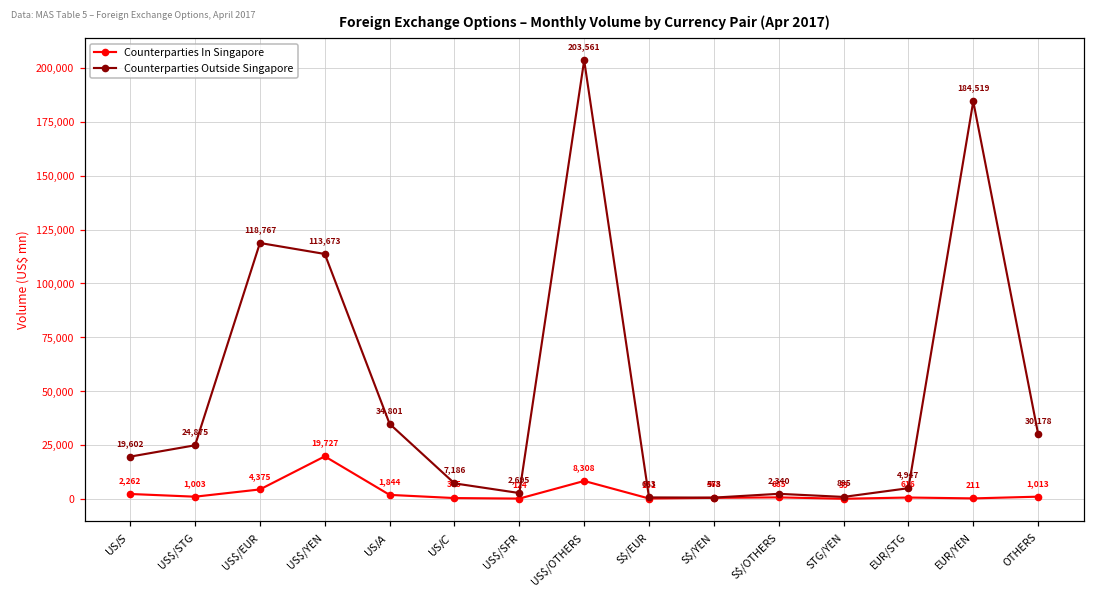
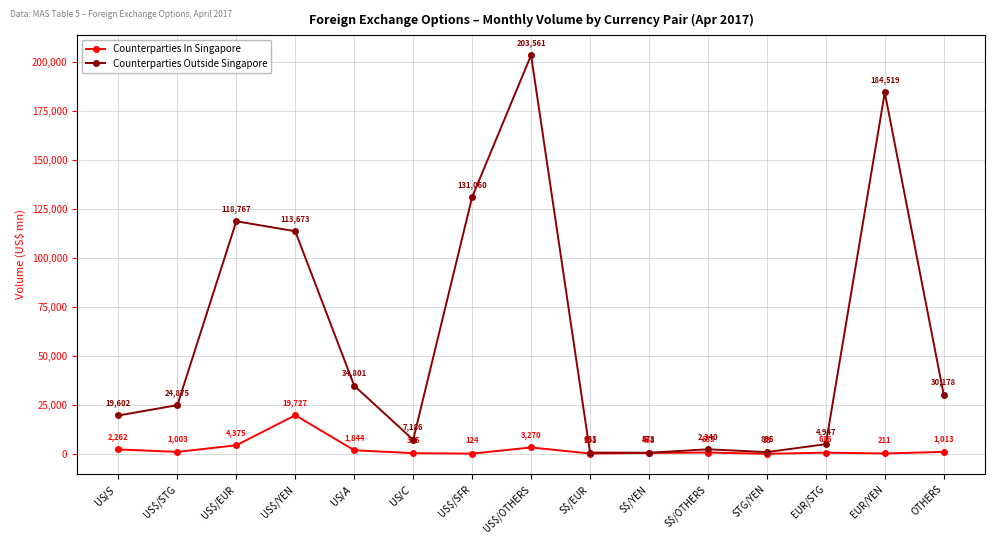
Counterparties Outside Singapore, US$/SFR: 2,695 -> 131,060
Counterparties In Singapore, US$/OTHERS: 8,308 -> 3,270
